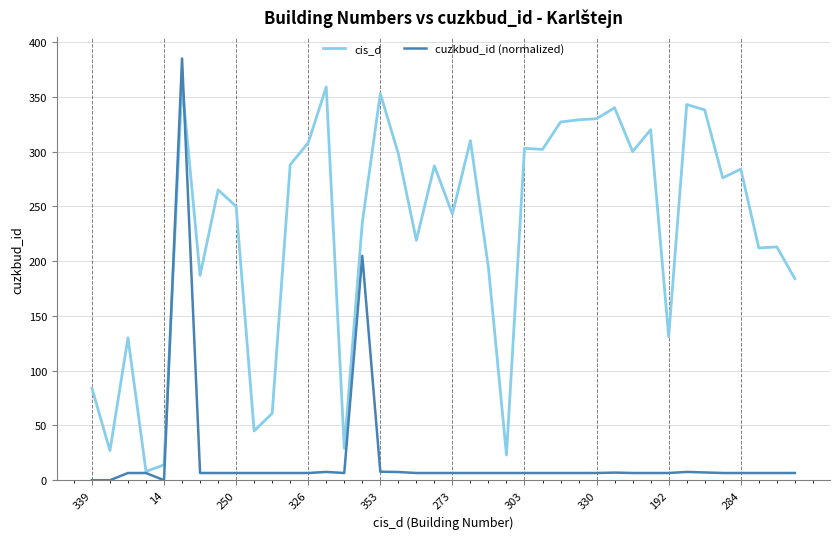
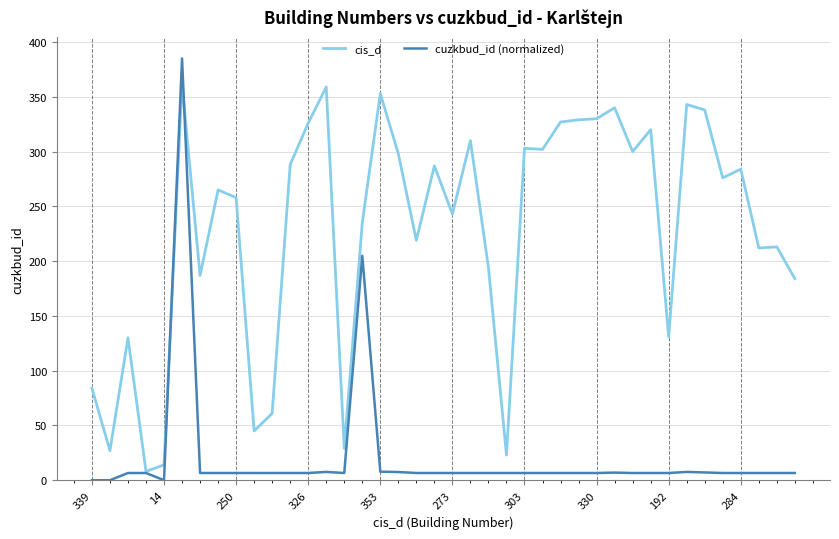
cis_d, 250: 250 -> 258
cis_d, 326: 308 -> 326
